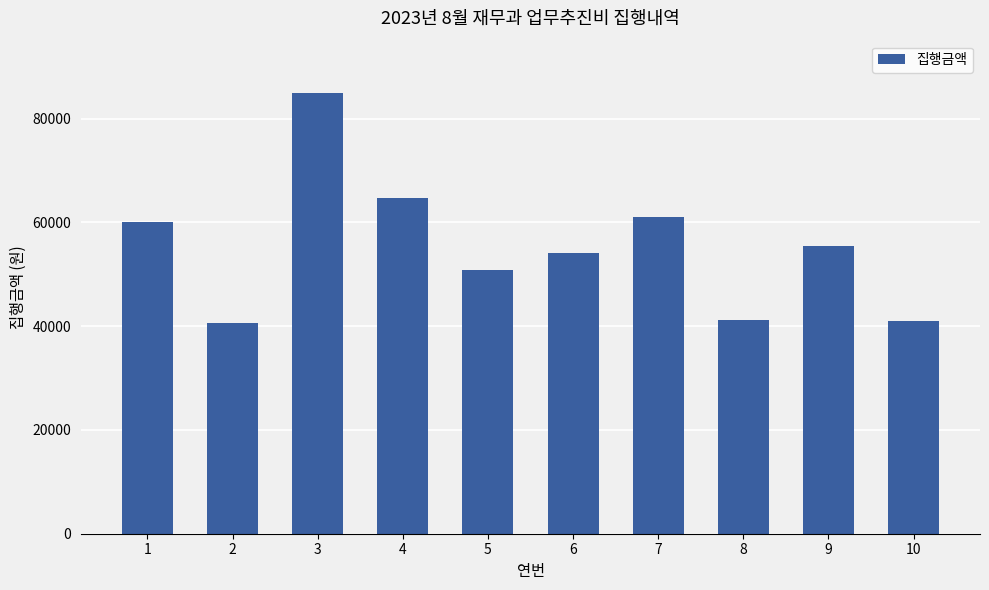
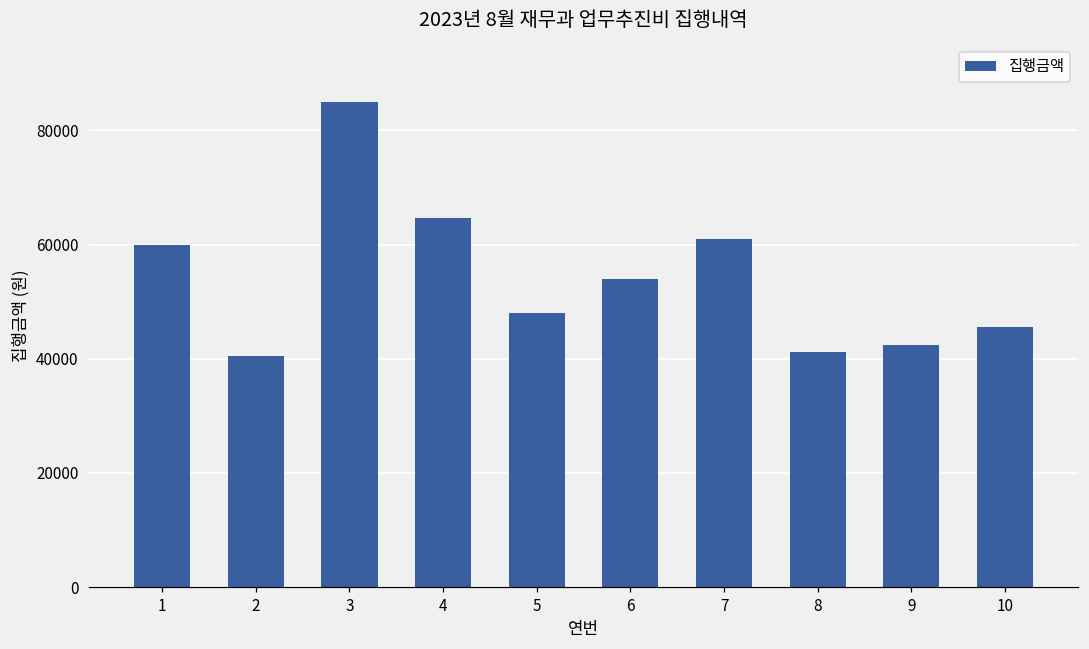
5: 51000 -> 48000
9: 56000 -> 42000
10: 41000 -> 46000
